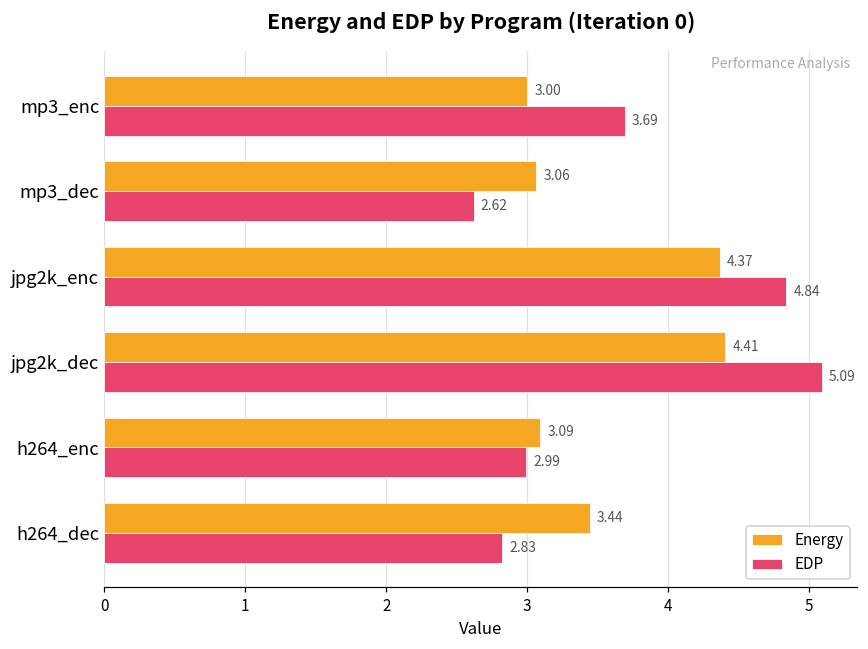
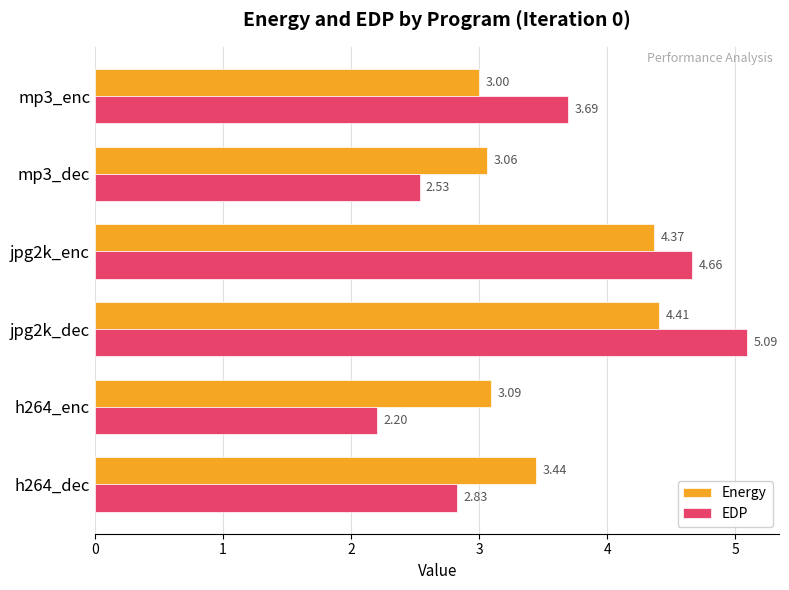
EDP, mp3_dec: 2.62 -> 2.53
EDP, jpg2k_enc: 4.84 -> 4.66
EDP, h264_enc: 2.99 -> 2.20
